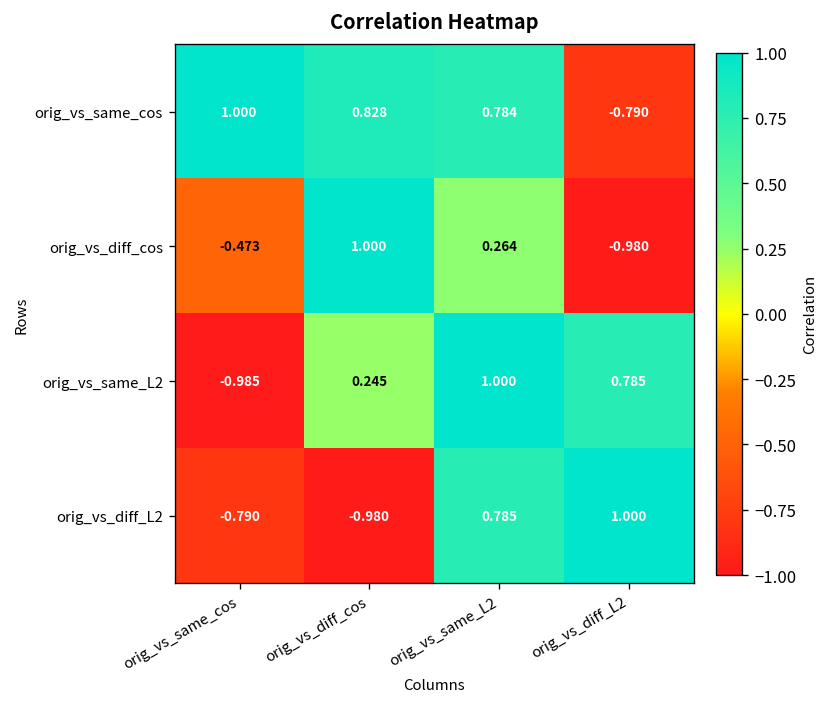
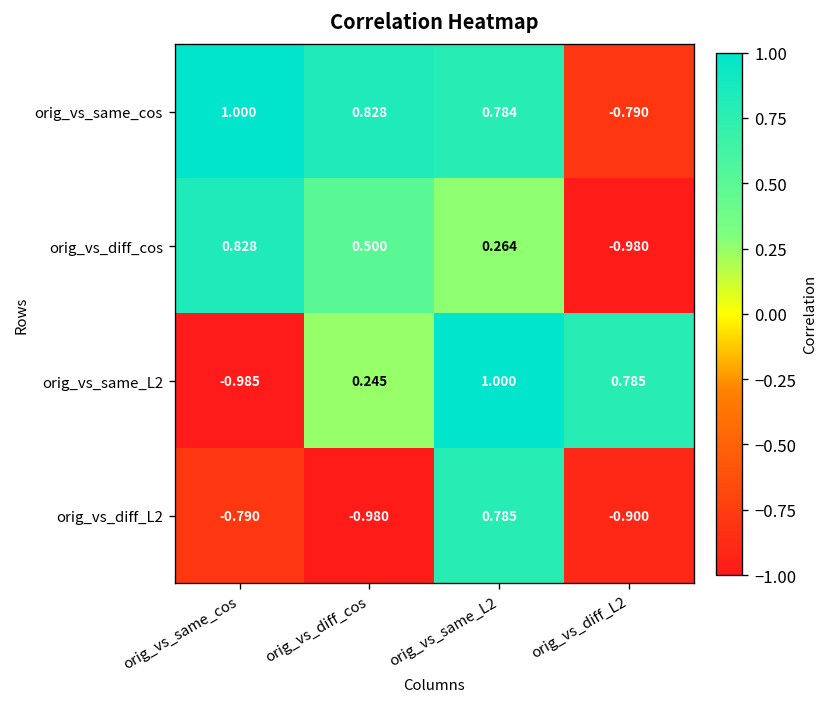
orig_vs_diff_cos, orig_vs_same_cos: -0.473 -> 0.828
orig_vs_diff_cos, orig_vs_diff_cos: 1.000 -> 0.500
orig_vs_diff_L2, orig_vs_diff_L2: 1.000 -> -0.900
